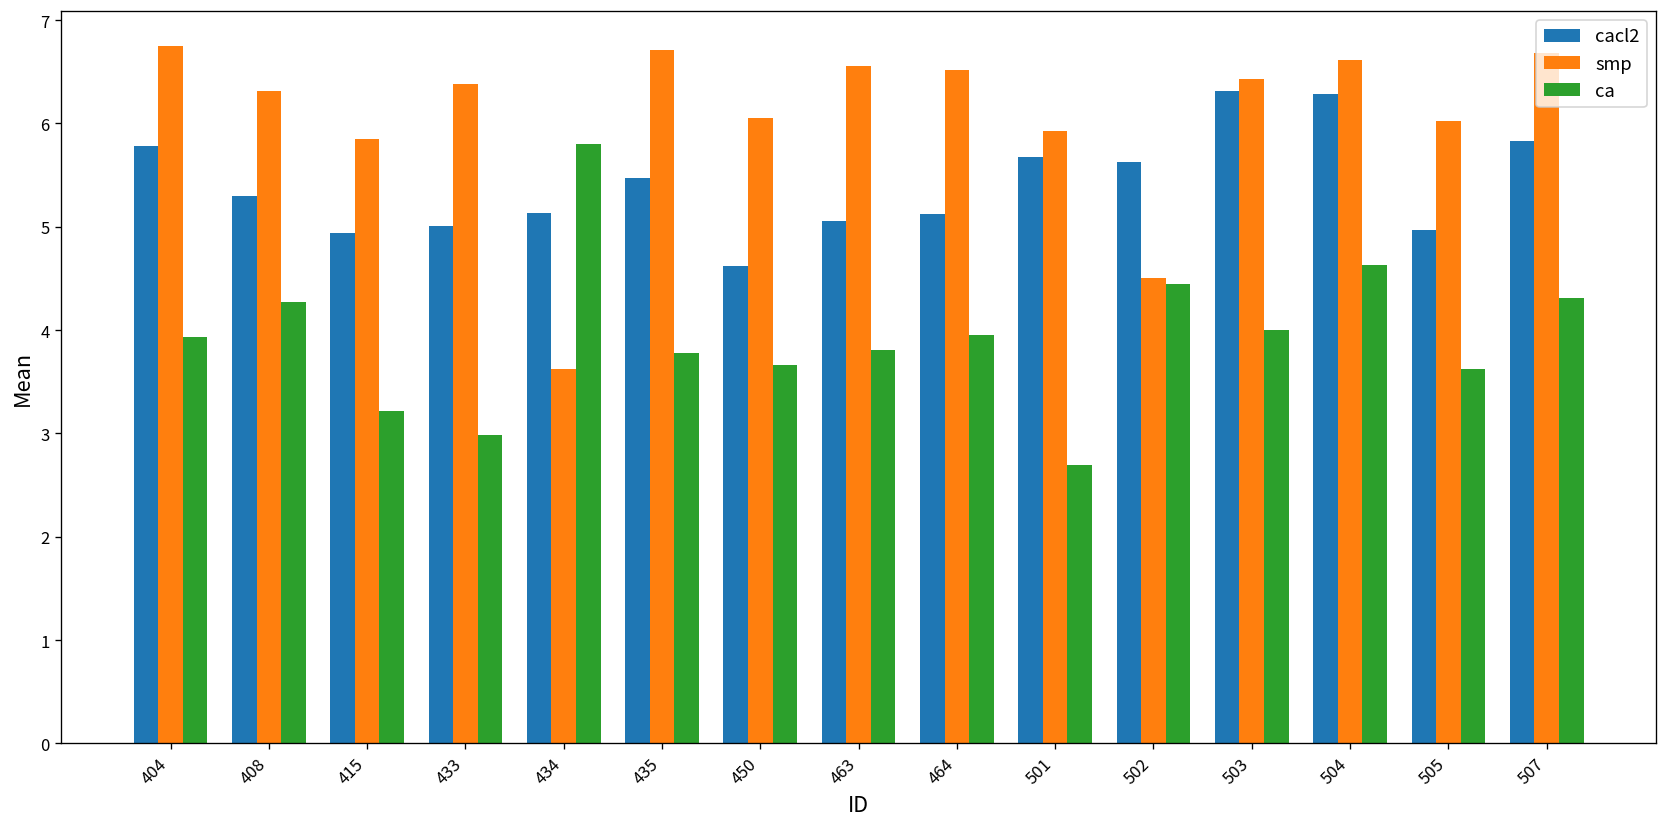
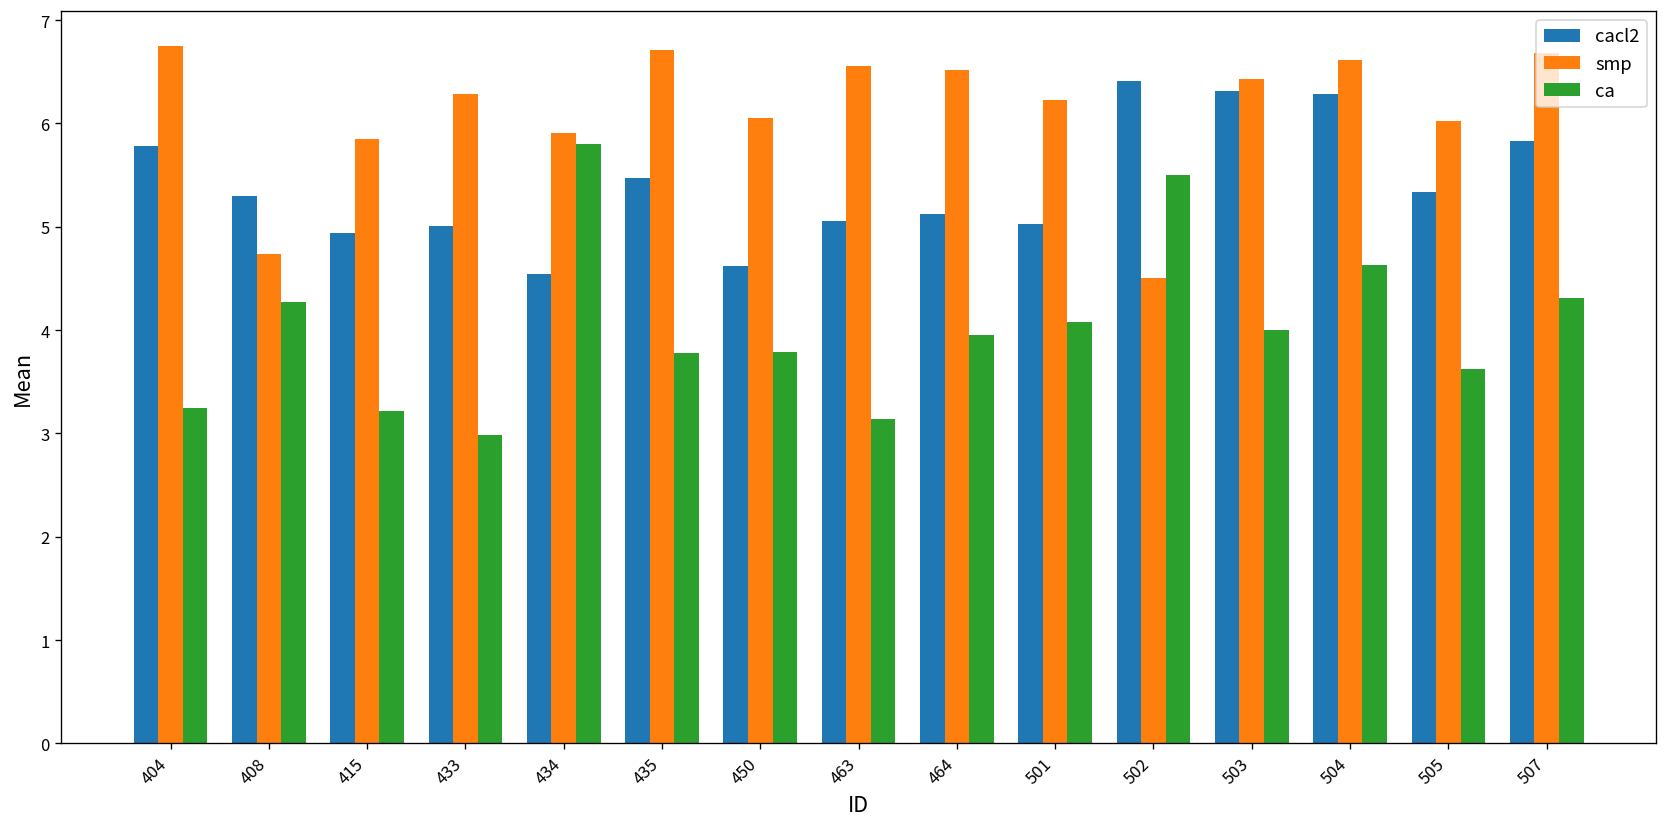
ca, 404: 3.9 -> 3.3
smp, 408: 6.3 -> 4.7
smp, 433: 6.4 -> 6.3
cacl2, 434: 5.1 -> 4.5
smp, 434: 3.6 -> 5.9
ca, 450: 3.7 -> 3.8
ca, 463: 3.8 -> 3.1
cacl2, 501: 5.7 -> 5.0
smp, 501: 5.9 -> 6.2
ca, 501: 2.7 -> 4.1
cacl2, 502: 5.6 -> 6.4
ca, 502: 4.5 -> 5.5
cacl2, 505: 5.0 -> 5.3
